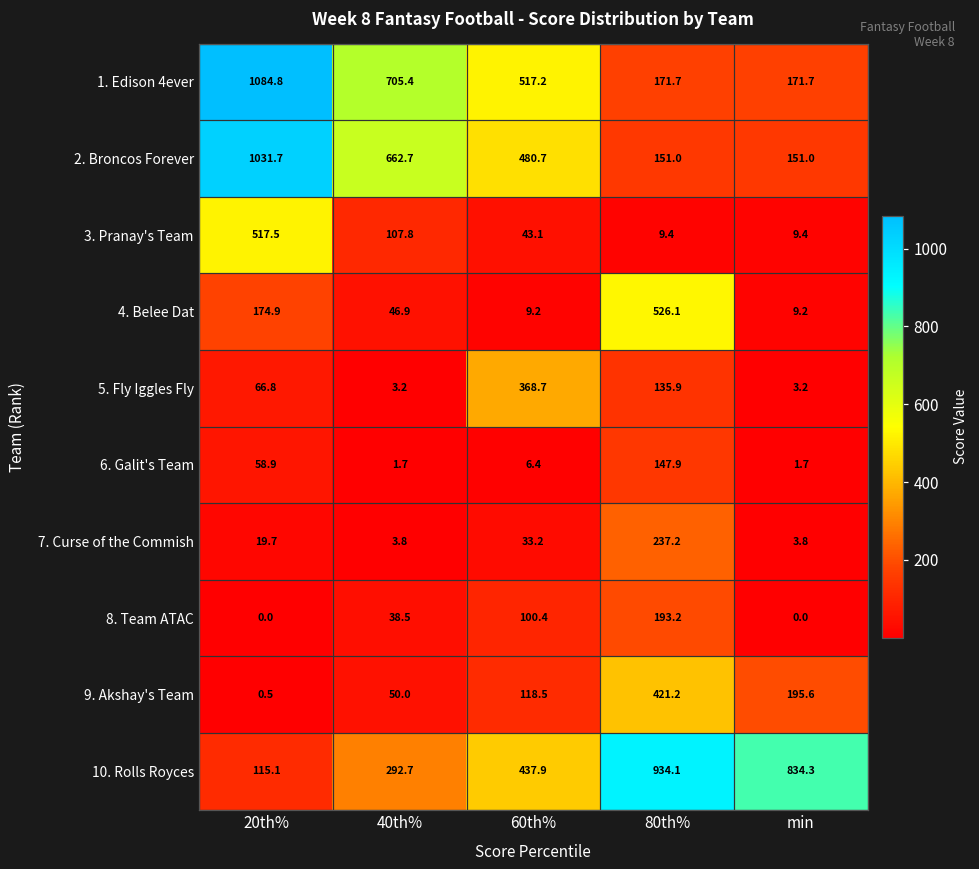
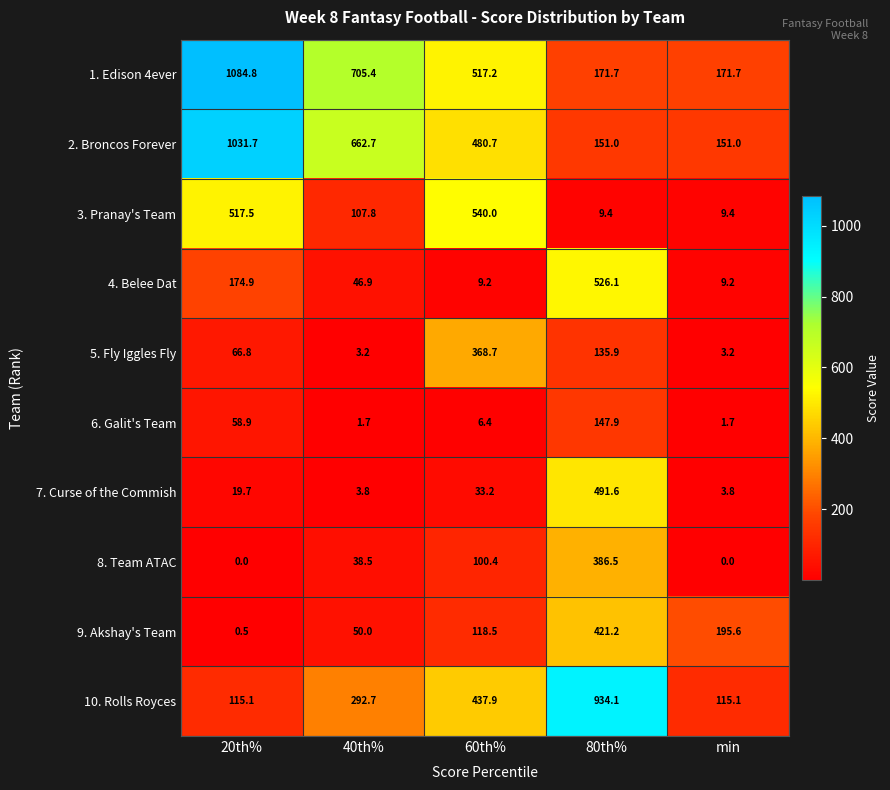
3. Pranay's Team, 60th%: 43.1 -> 540.0
7. Curse of the Commish, 80th%: 237.2 -> 491.6
8. Team ATAC, 80th%: 193.2 -> 386.5
10. Rolls Royces, min: 834.3 -> 115.1
